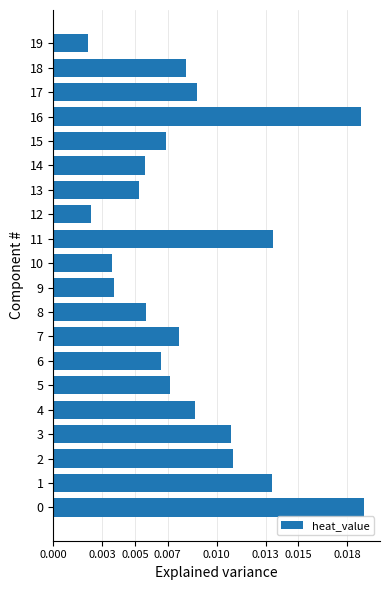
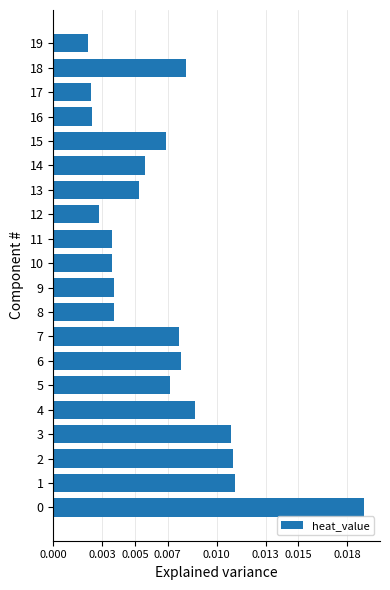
17: 0.0088 -> 0.0023
16: 0.0188 -> 0.0023
12: 0.0023 -> 0.0028
11: 0.0134 -> 0.0036
8: 0.0057 -> 0.0037
6: 0.0066 -> 0.0078
1: 0.0134 -> 0.0111
